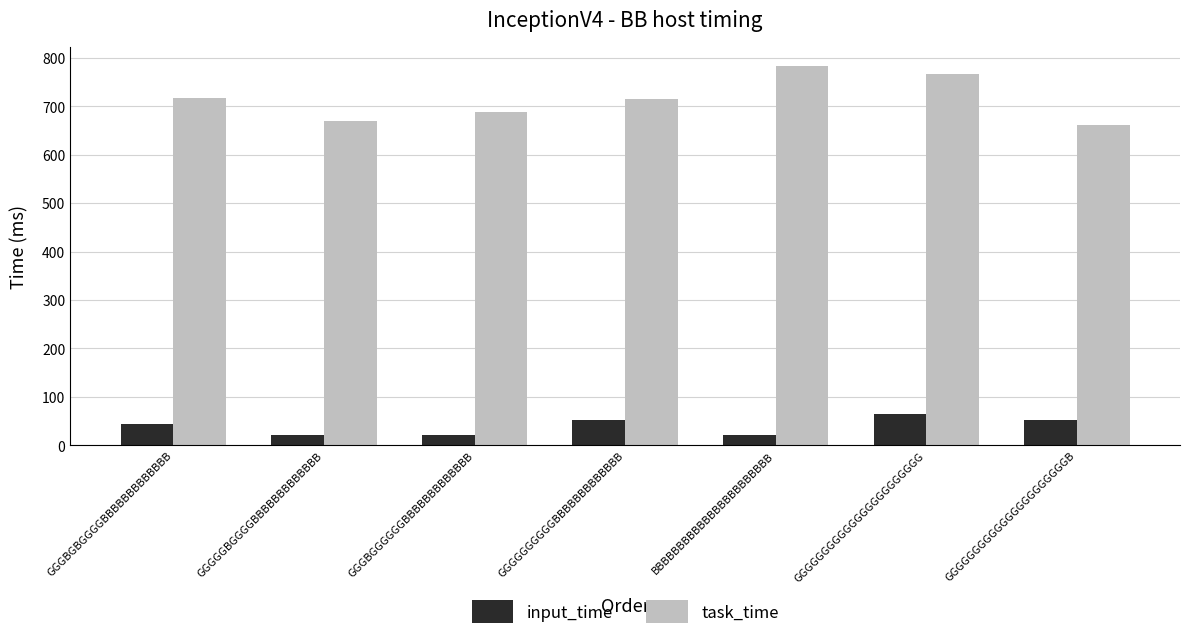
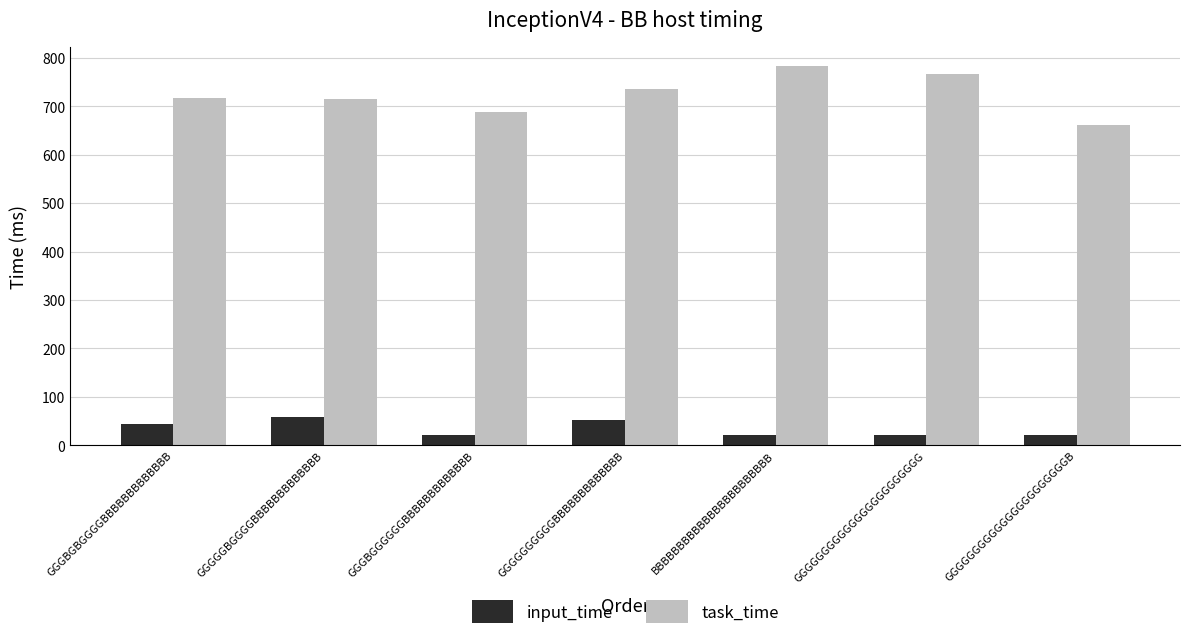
input_time, GGGGGBGGGGBBBBBBBBBBBBB: 20 -> 60
task_time, GGGGGBGGGGBBBBBBBBBBBBB: 670 -> 720
task_time, GGGGGGGGGGBBBBBBBBBBBBB: 720 -> 730
input_time, GGGGGGGGGGGGGGGGGGGGGGG: 70 -> 20
input_time, GGGGGGGGGGGGGGGGGGGGGGB: 50 -> 20
